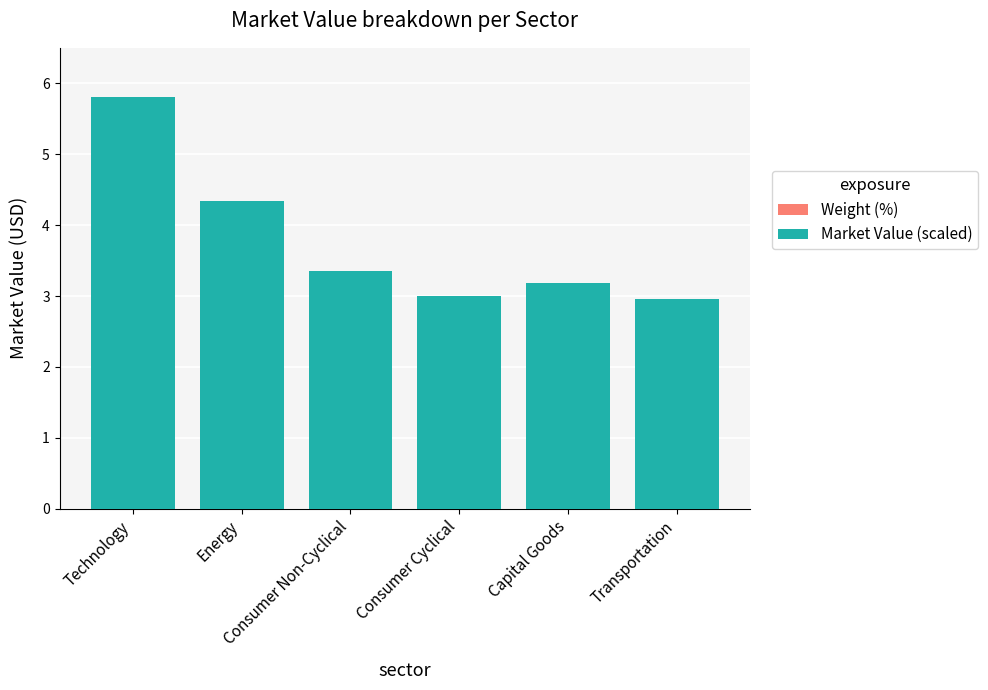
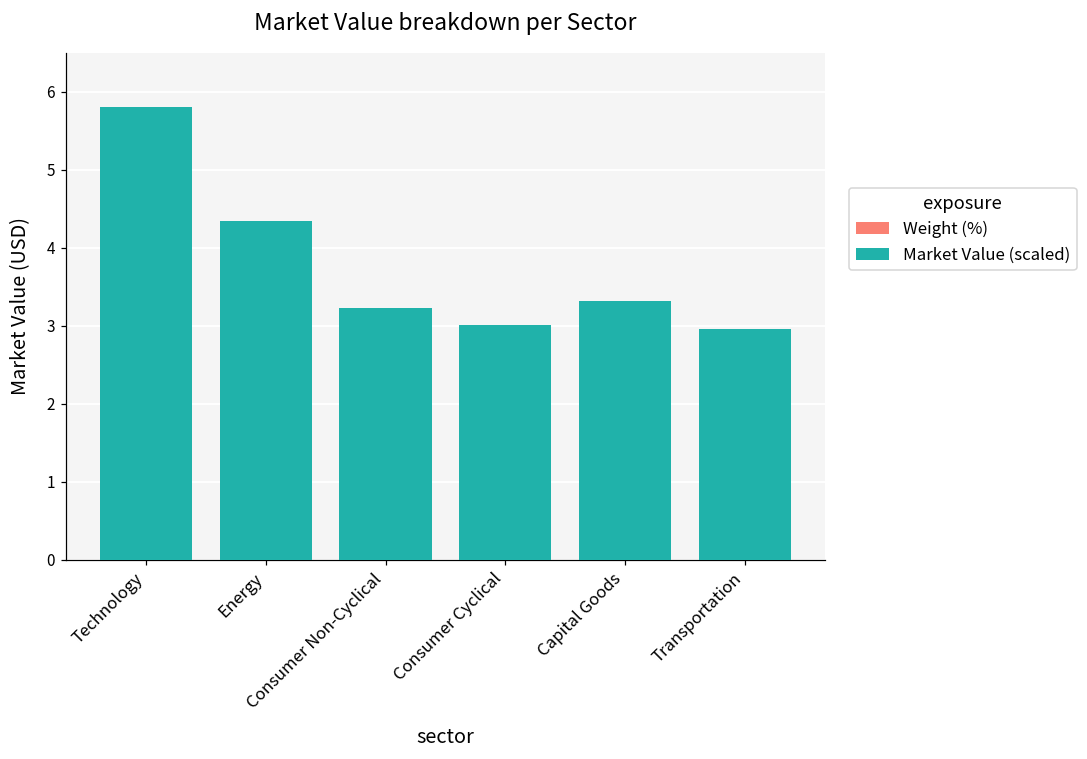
Market Value (scaled), Consumer Non-Cyclical: 3.4 -> 3.2
Market Value (scaled), Capital Goods: 3.2 -> 3.3
